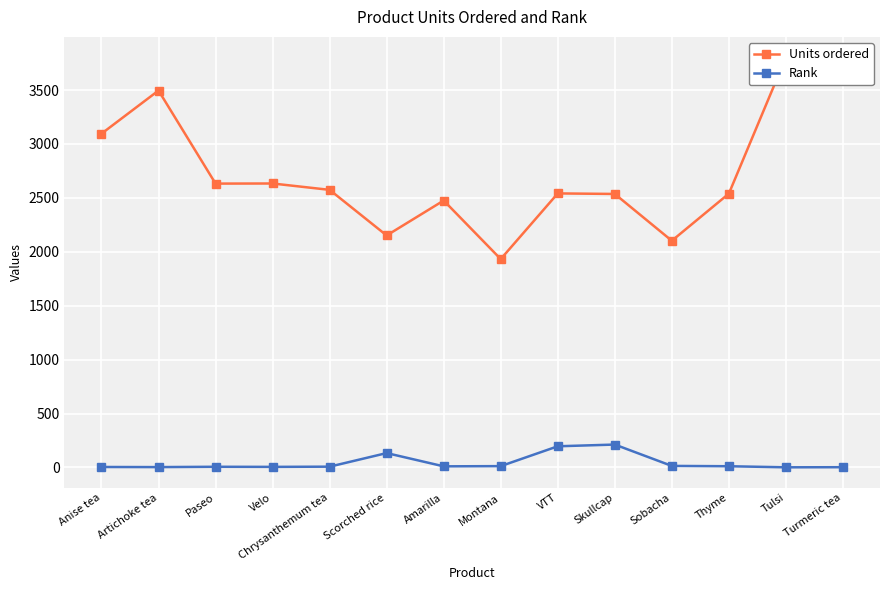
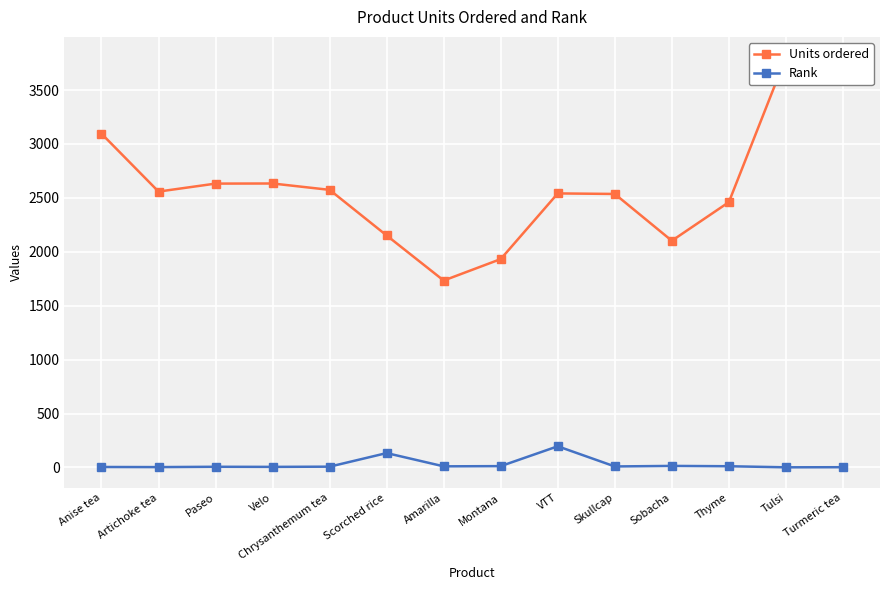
Units ordered, Artichoke tea: 3500 -> 2560
Units ordered, Amarilla: 2480 -> 1730
Rank, Skullcap: 210 -> 10
Units ordered, Thyme: 2540 -> 2460
